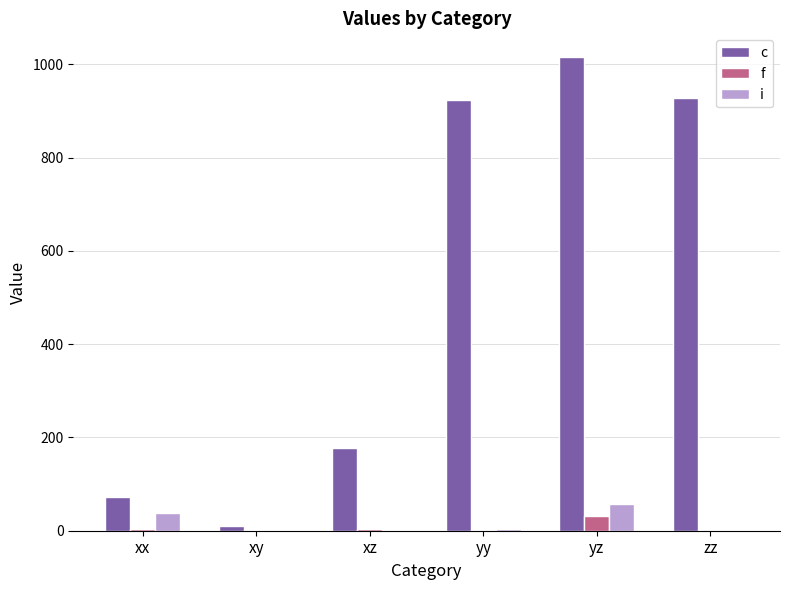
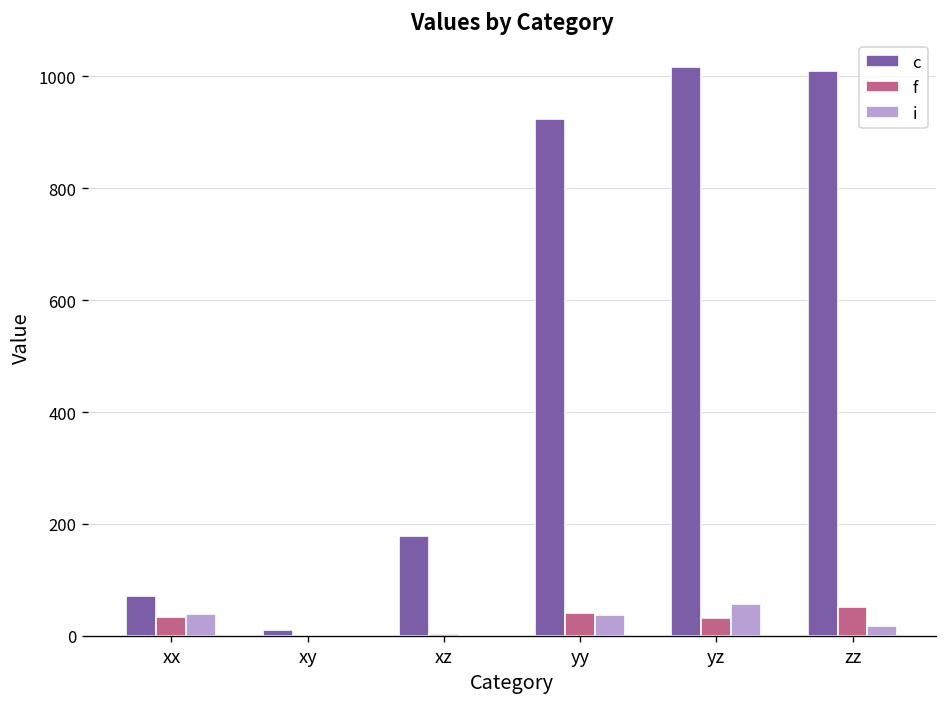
f, xx: 0 -> 30
f, yy: 0 -> 40
i, yy: 0 -> 40
c, zz: 930 -> 1010
f, zz: 0 -> 50
i, zz: 0 -> 20
